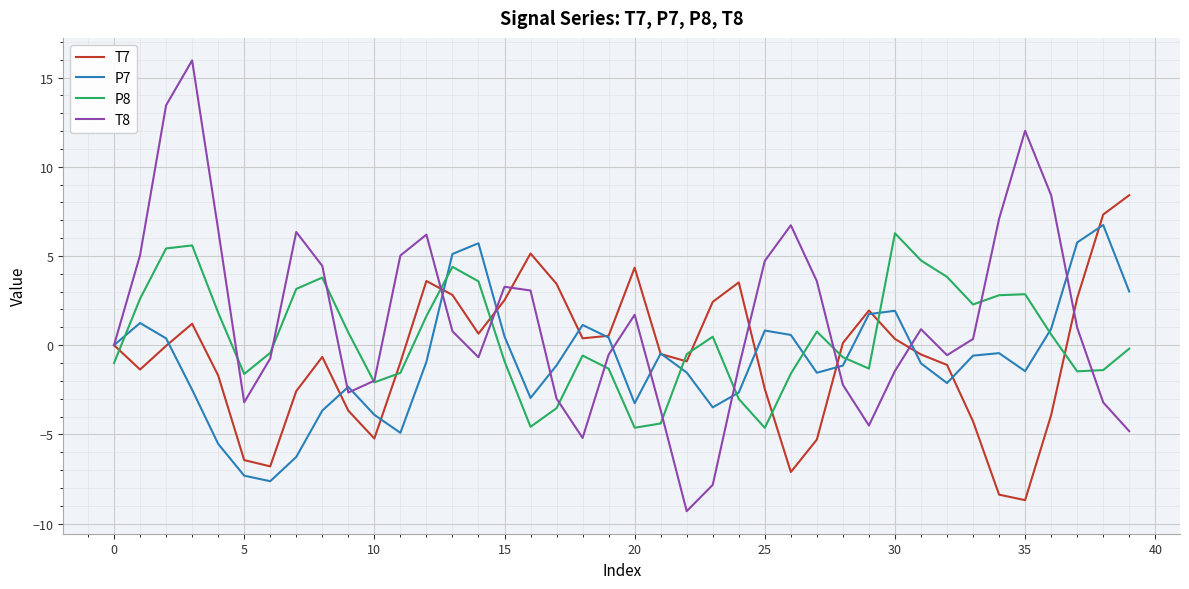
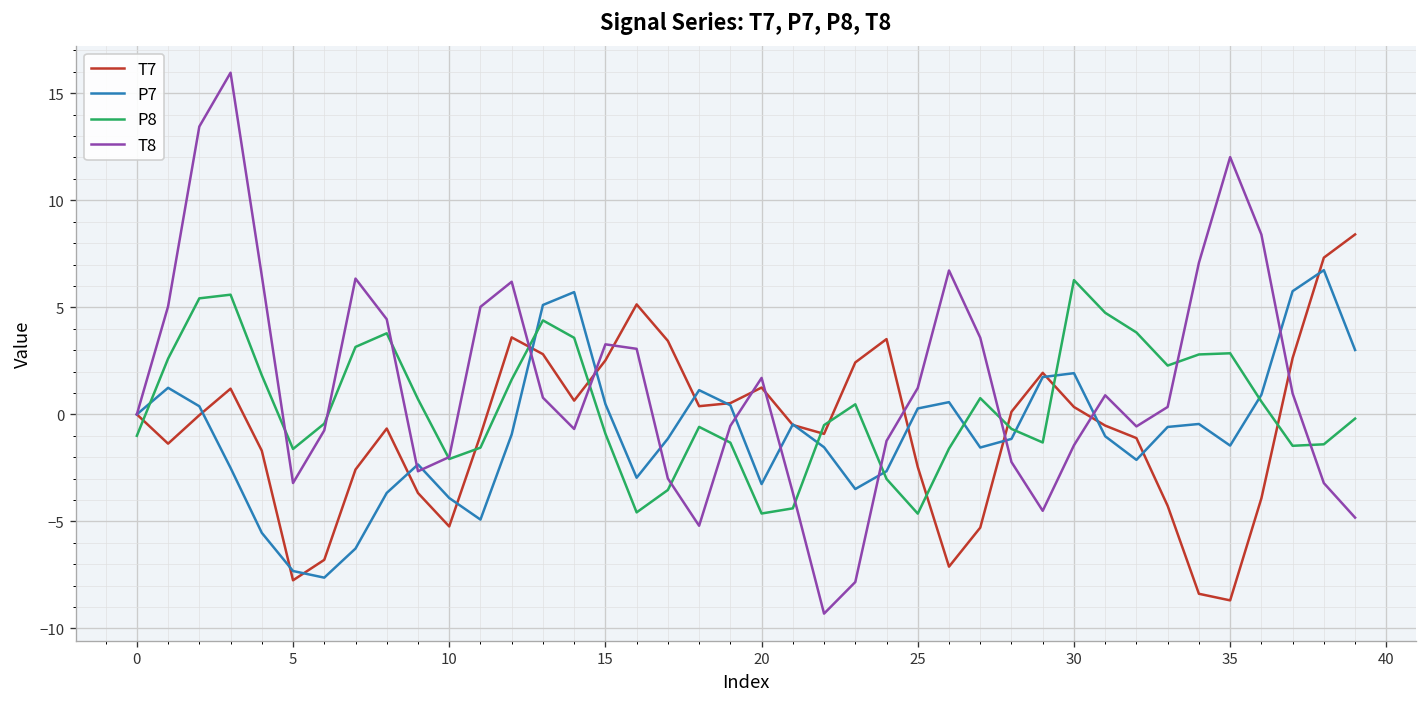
T7, 5: -6.4 -> -7.7
T7, 20: 4.3 -> 1.3
P7, 25: 0.8 -> 0.3
T8, 25: 4.7 -> 1.2
